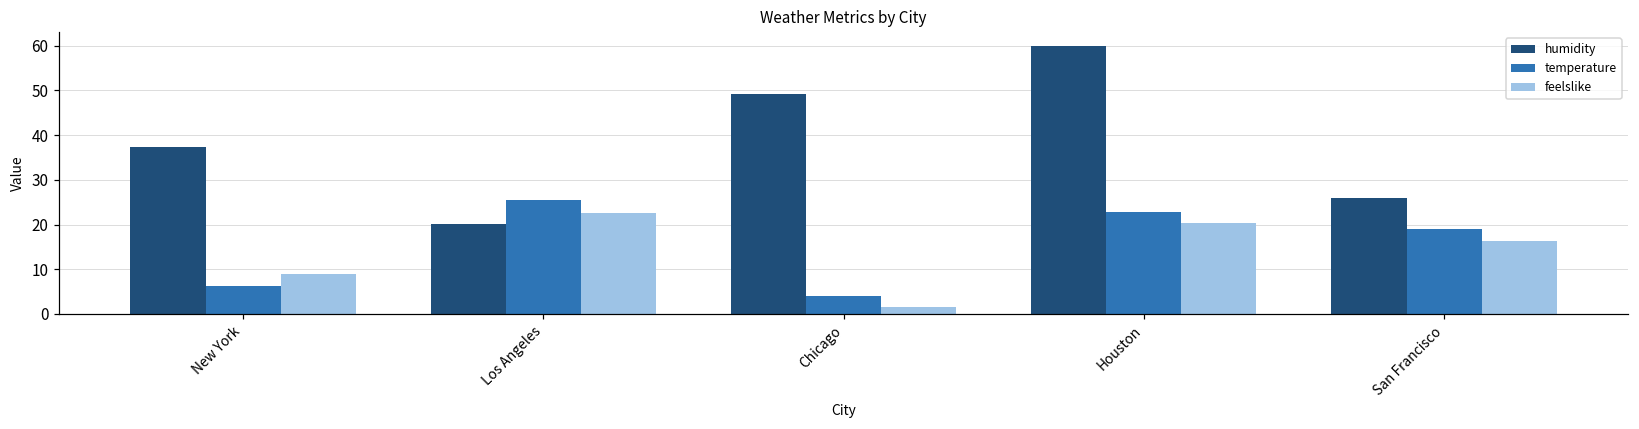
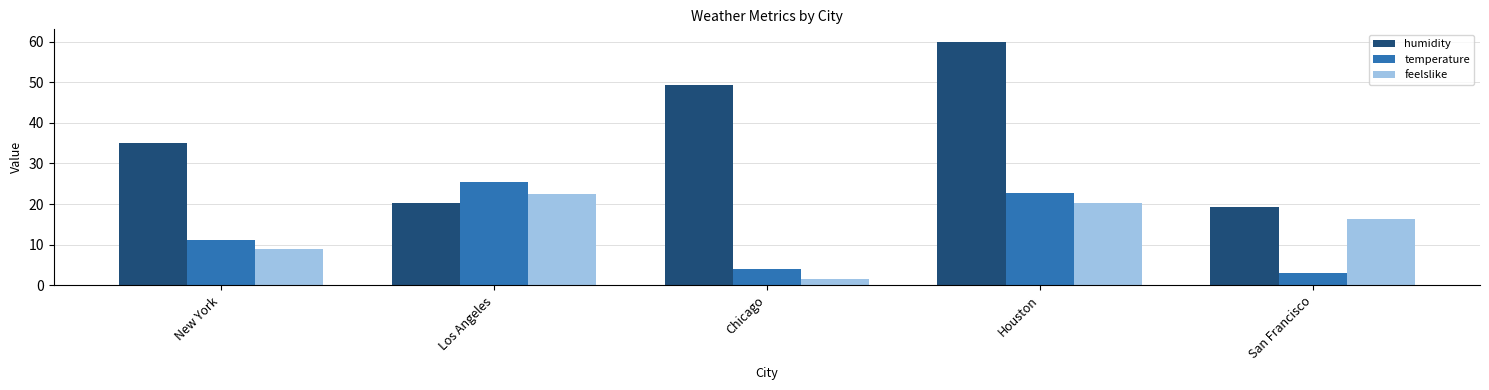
humidity, New York: 37 -> 35
temperature, New York: 6 -> 11
humidity, San Francisco: 26 -> 19
temperature, San Francisco: 19 -> 3
